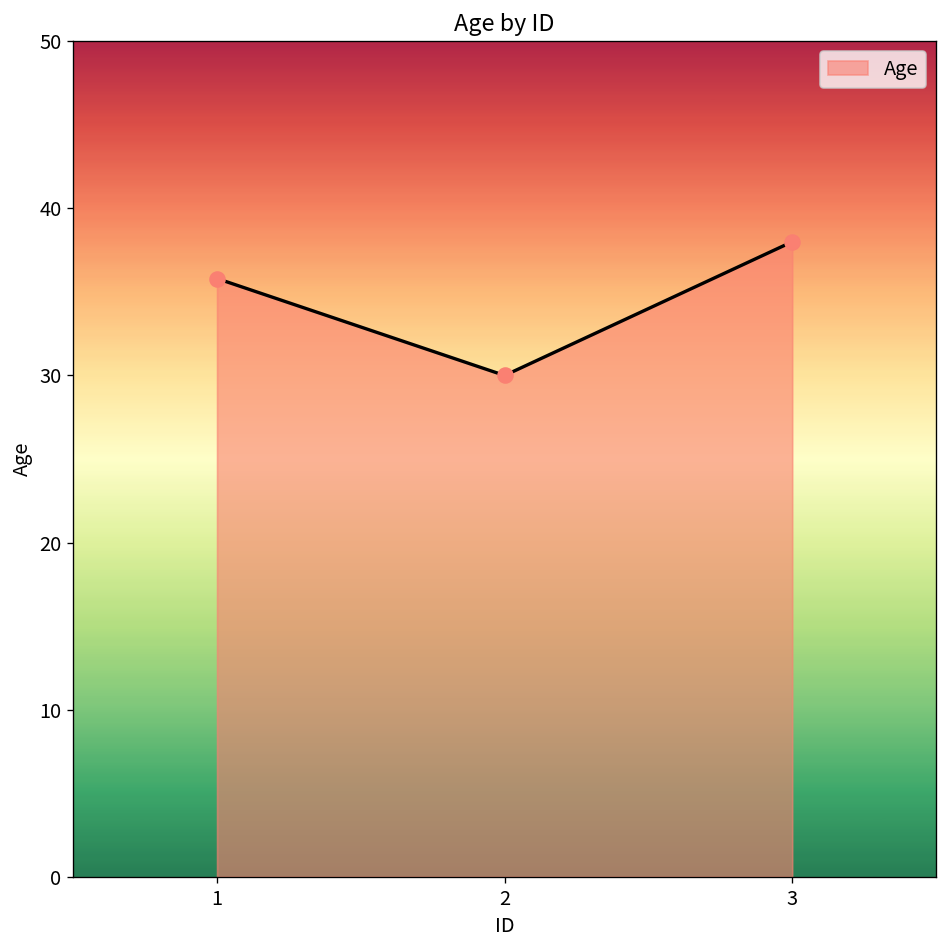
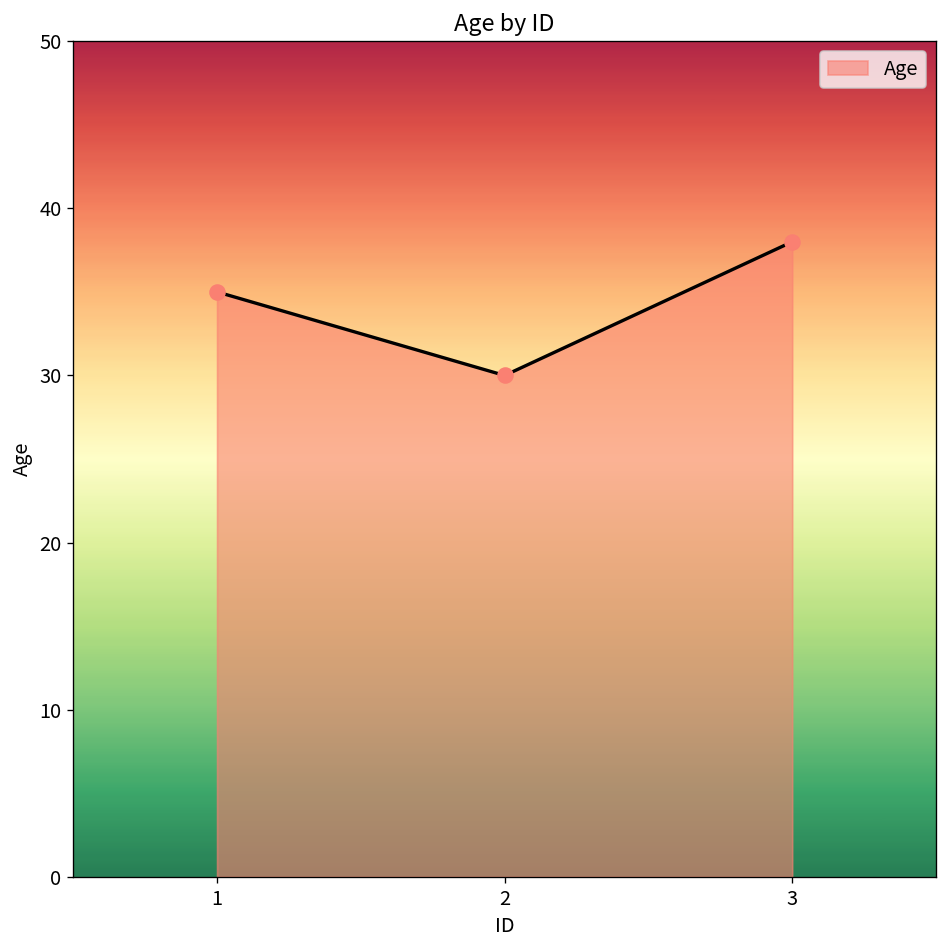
1: 35.8 -> 35.0
